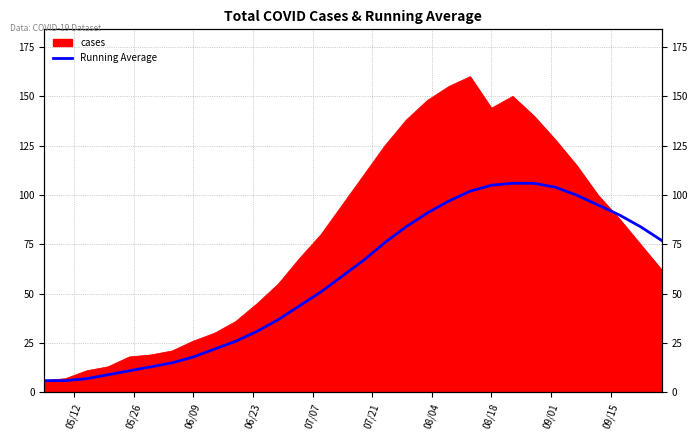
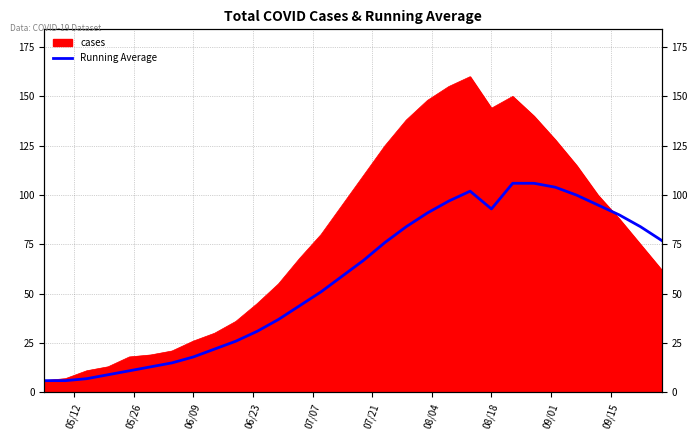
Running Average, 08/18: 105 -> 93
